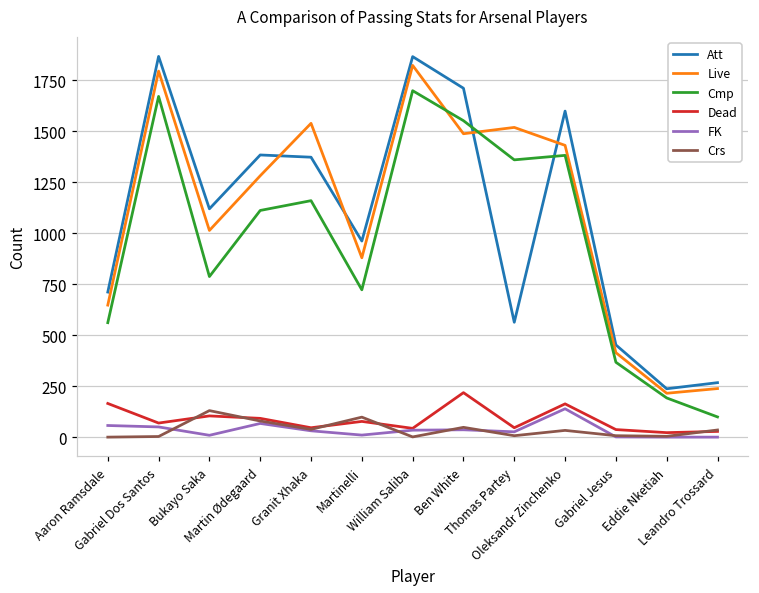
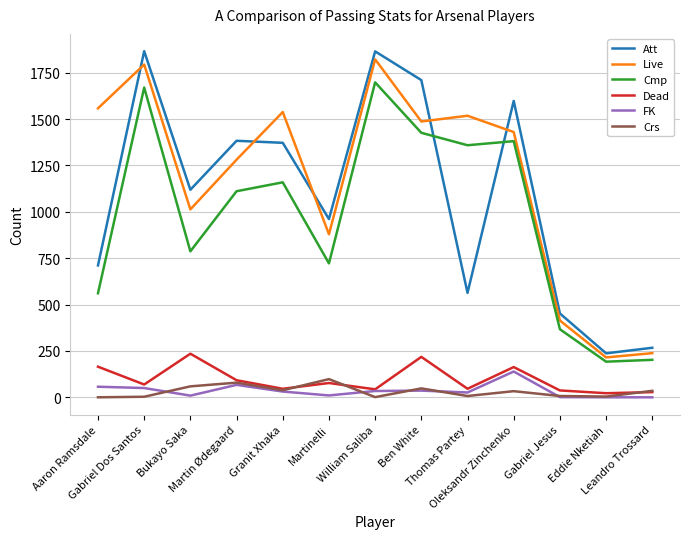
Live, Aaron Ramsdale: 650 -> 1560
Dead, Bukayo Saka: 100 -> 240
Crs, Bukayo Saka: 130 -> 60
Cmp, Ben White: 1550 -> 1430
Cmp, Leandro Trossard: 100 -> 200
